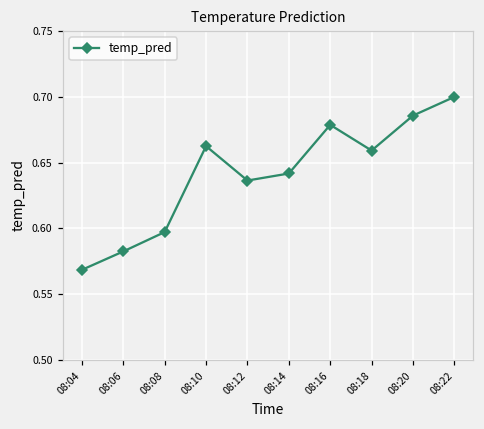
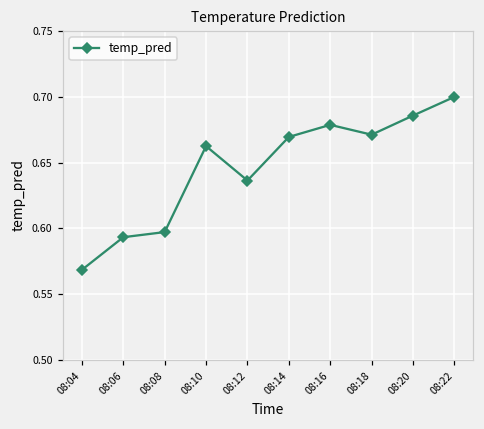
08:06: 0.582 -> 0.593
08:14: 0.642 -> 0.670
08:18: 0.659 -> 0.671
